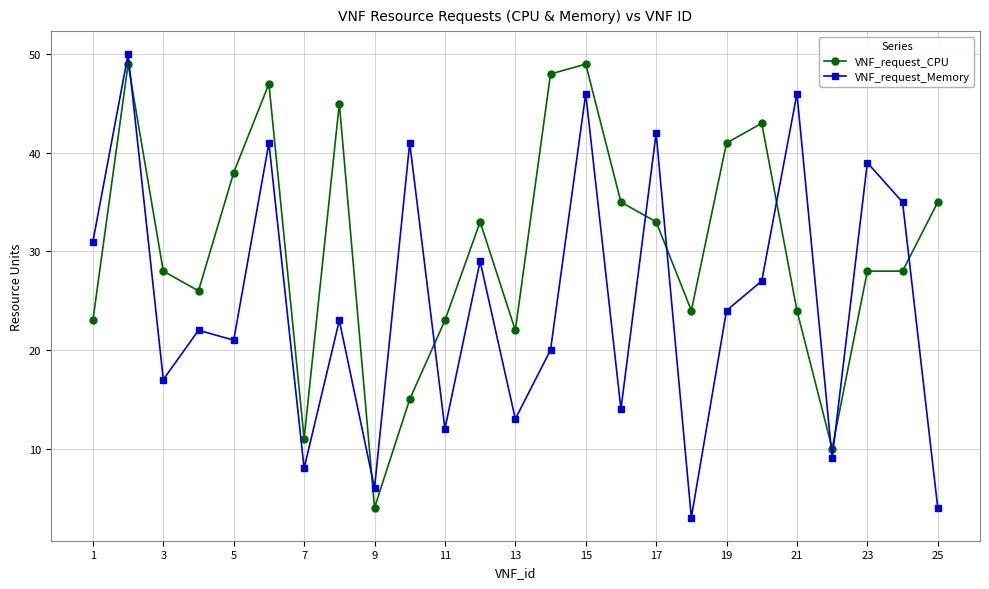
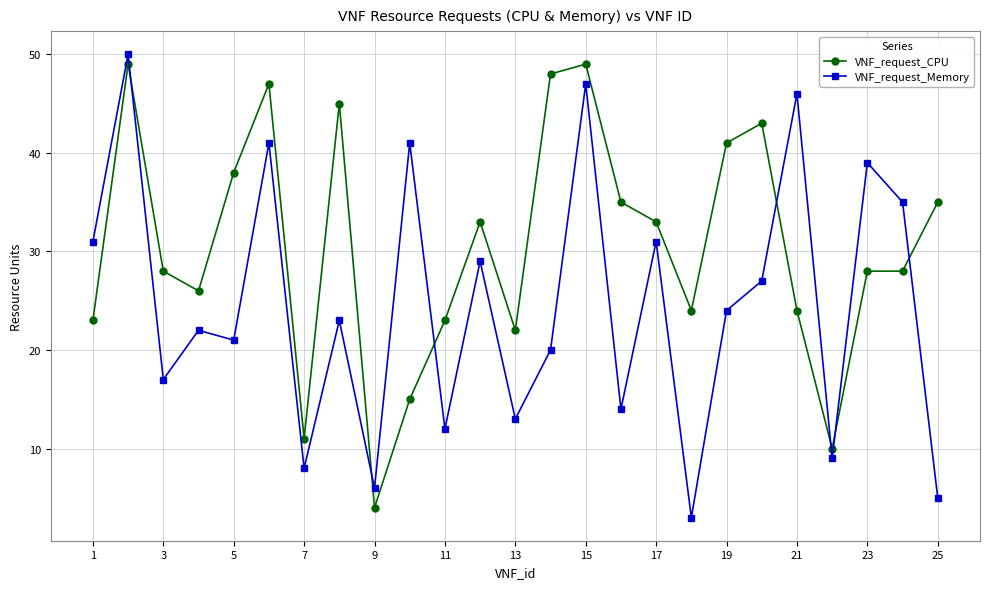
VNF_request_Memory, 15: 46 -> 47
VNF_request_Memory, 17: 42 -> 31
VNF_request_Memory, 25: 4 -> 5
